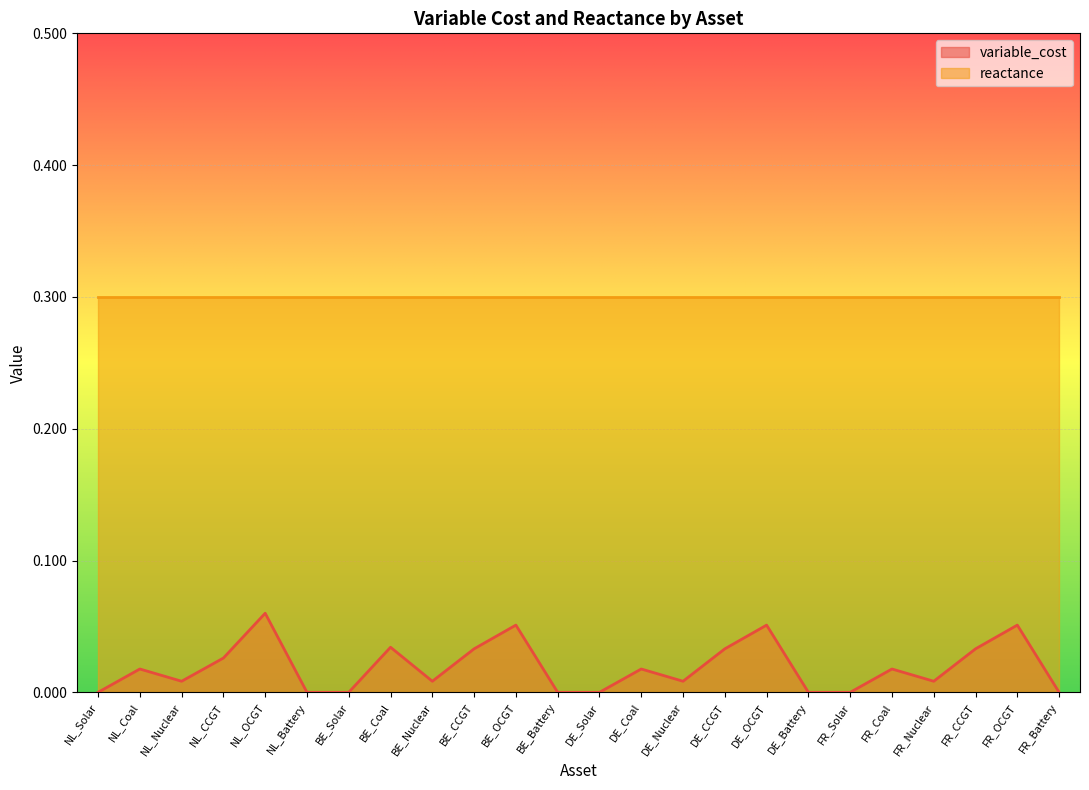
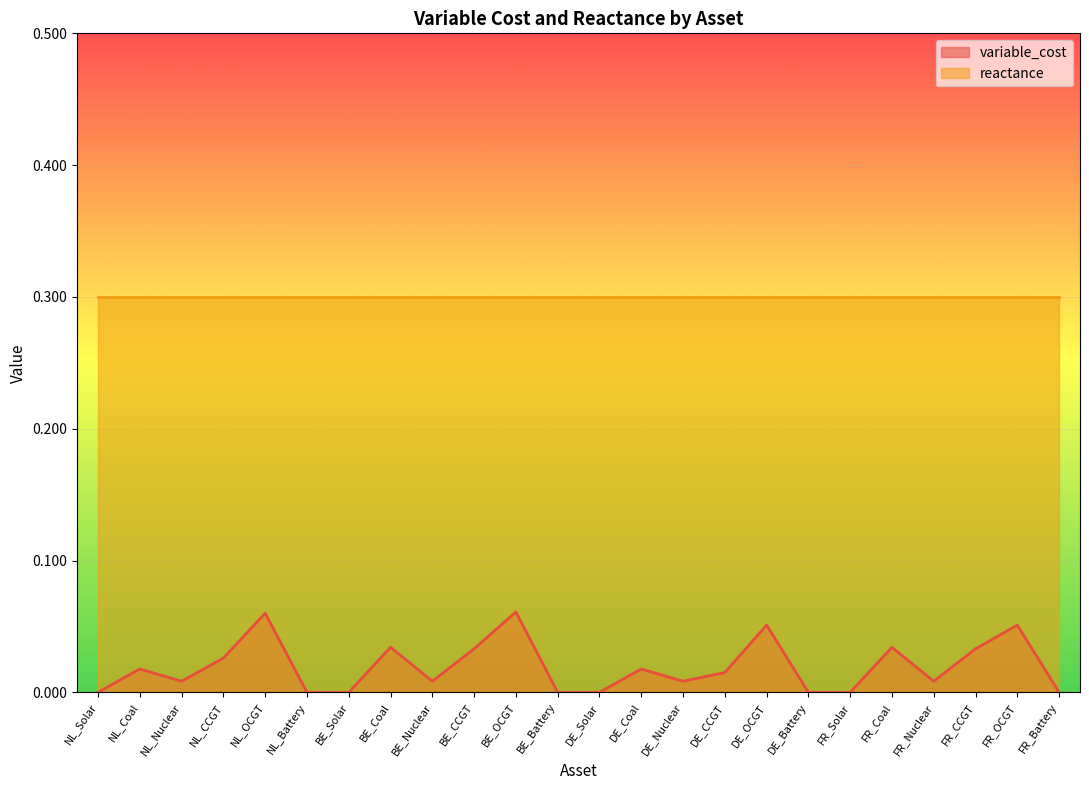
variable_cost, BE_OCGT: 0.051 -> 0.061
variable_cost, DE_CCGT: 0.033 -> 0.015
variable_cost, FR_Coal: 0.018 -> 0.034
